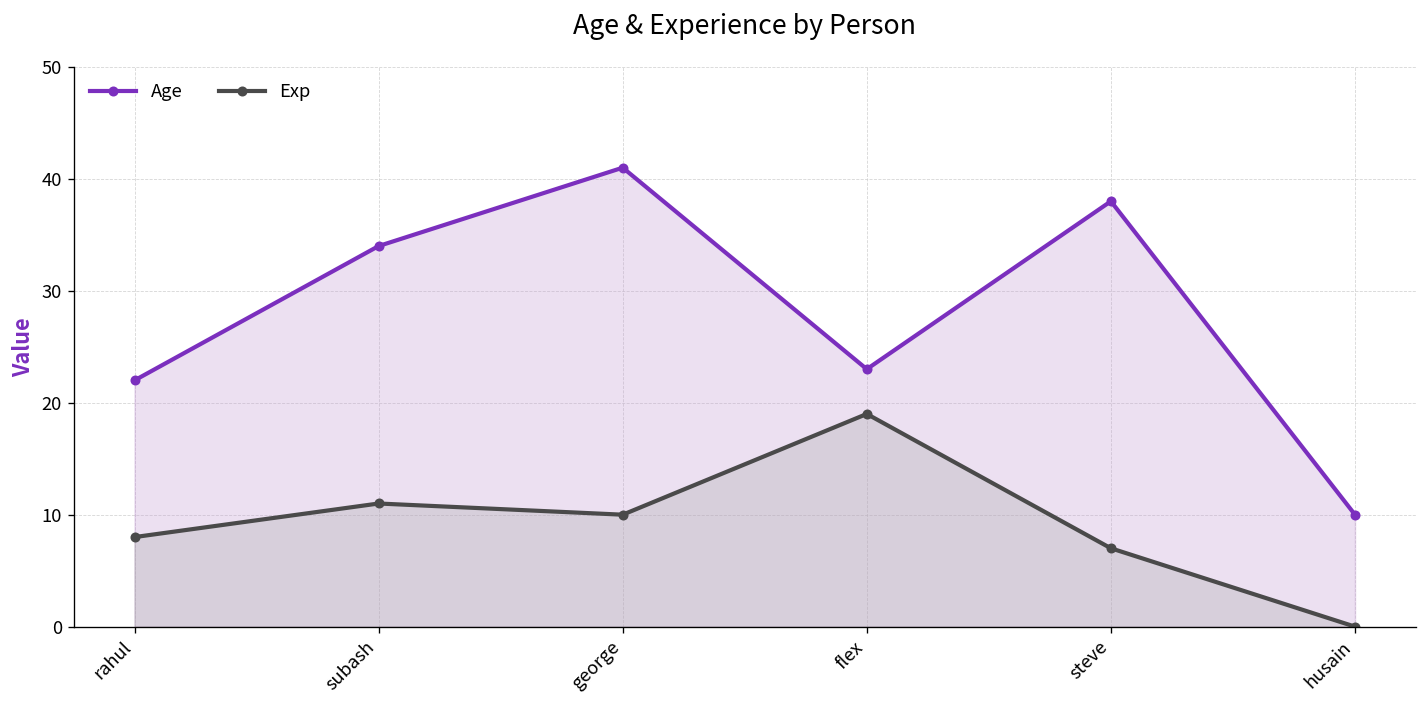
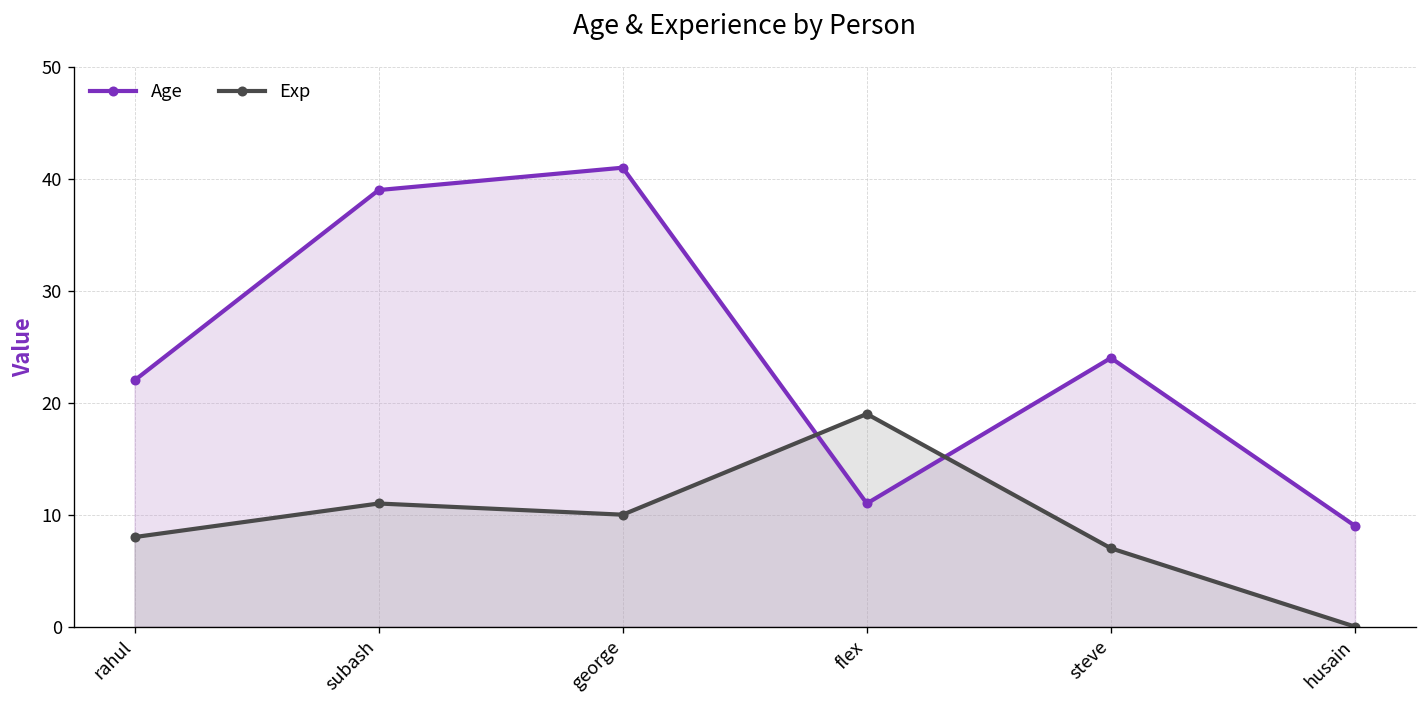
Age, subash: 34 -> 39
Age, flex: 23 -> 11
Age, steve: 38 -> 24
Age, husain: 10 -> 9
